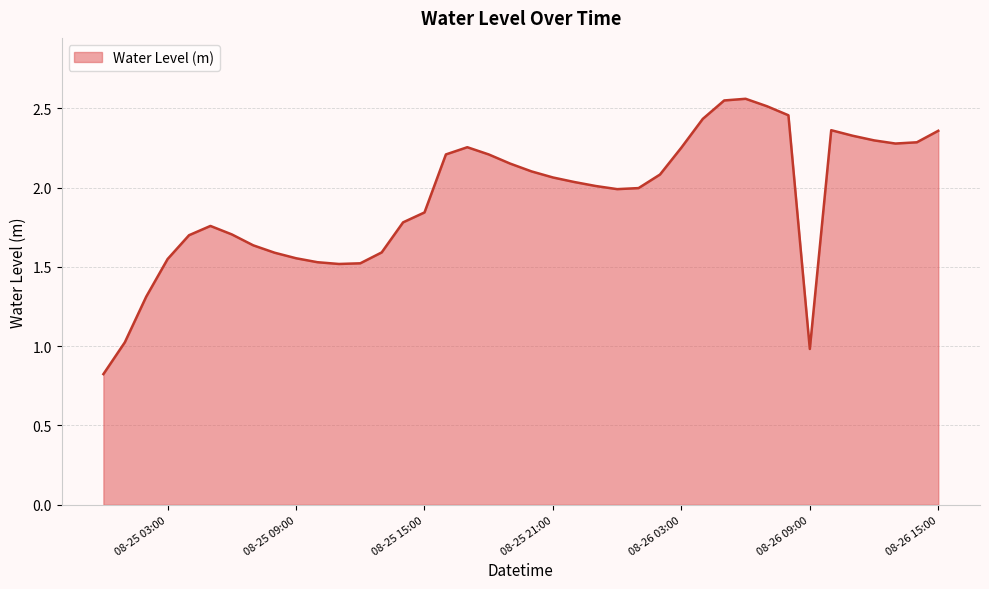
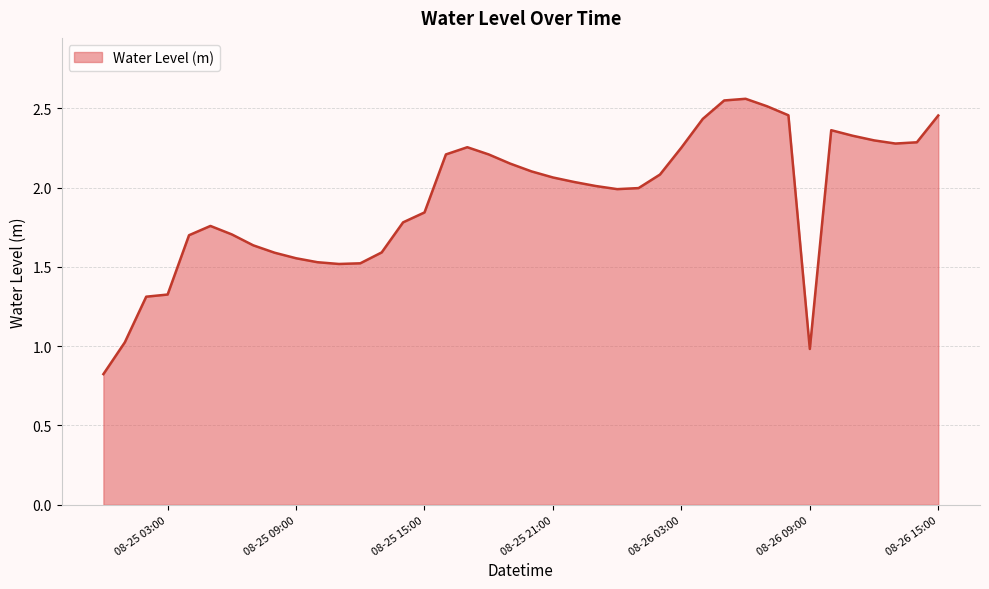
08-25 03:00: 1.55 -> 1.33
08-26 15:00: 2.36 -> 2.45
